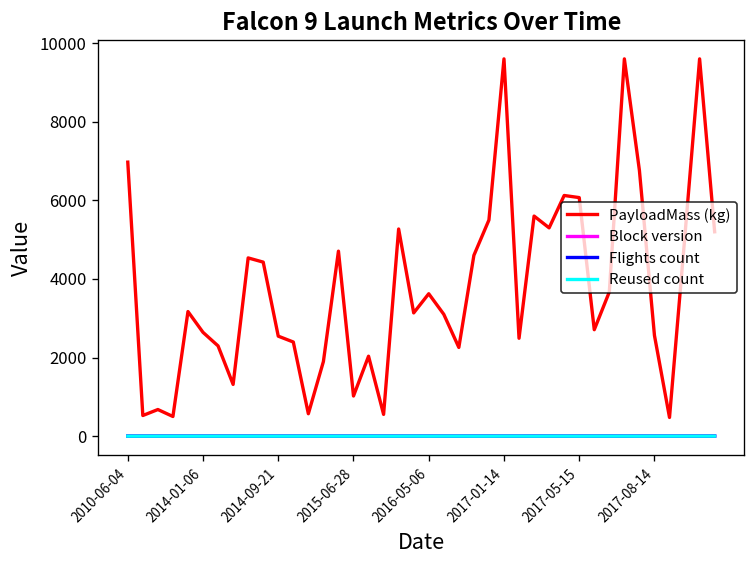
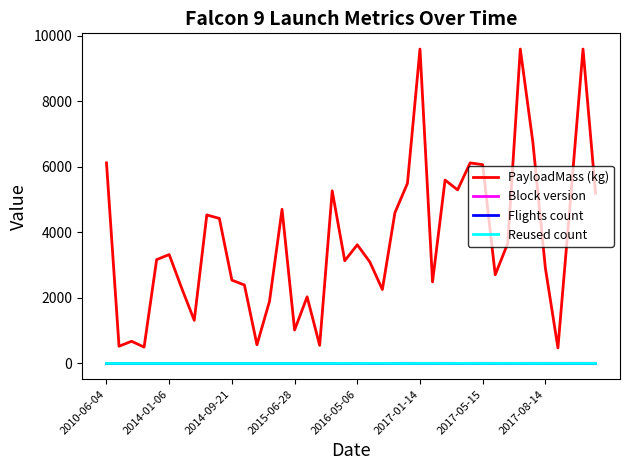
PayloadMass (kg), 2010-06-04: 7000 -> 6100
PayloadMass (kg), 2014-01-06: 2600 -> 3300
PayloadMass (kg), 2017-08-14: 2600 -> 2900
